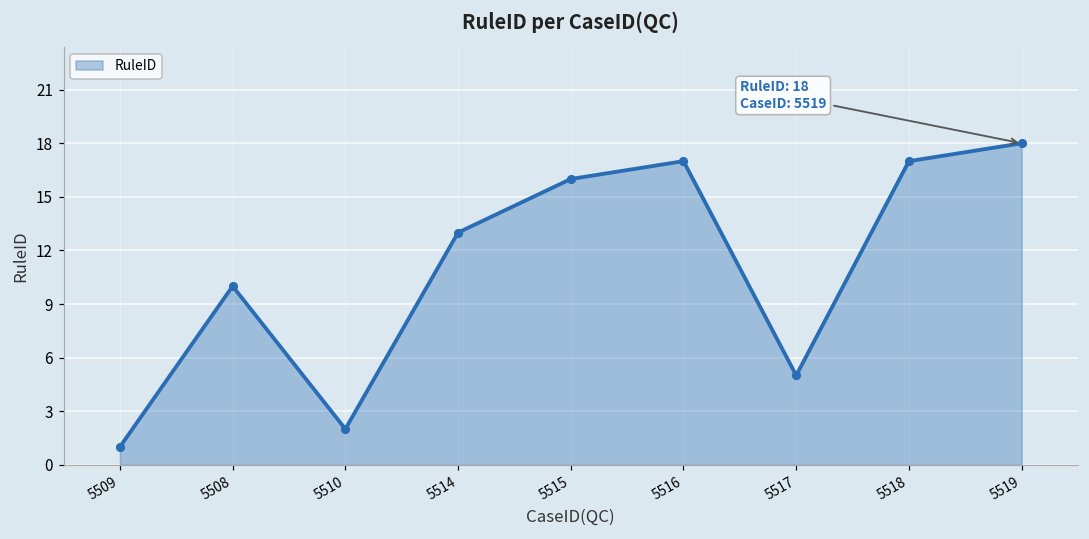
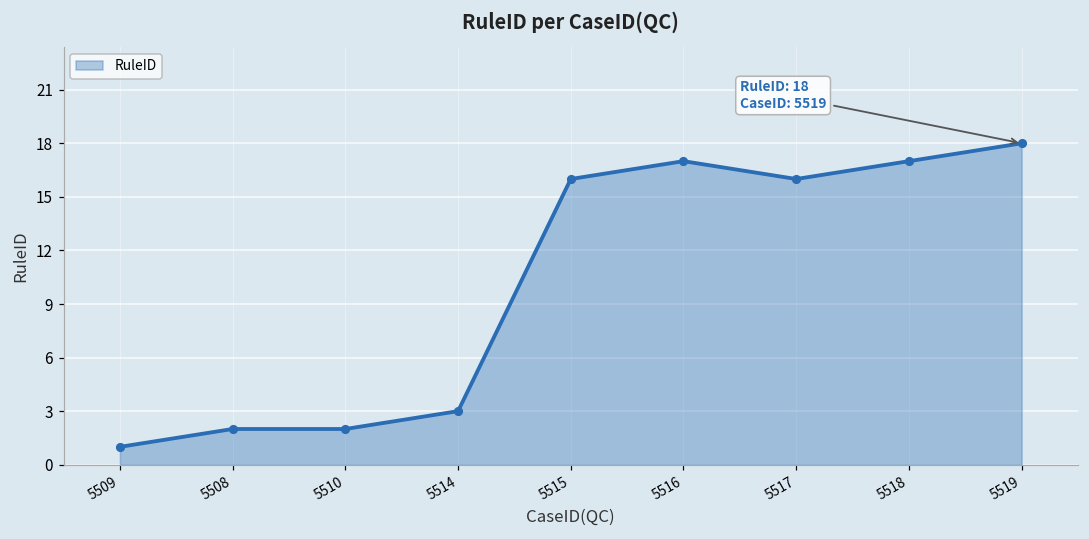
5508: 10 -> 2
5514: 13 -> 3
5517: 5 -> 16
